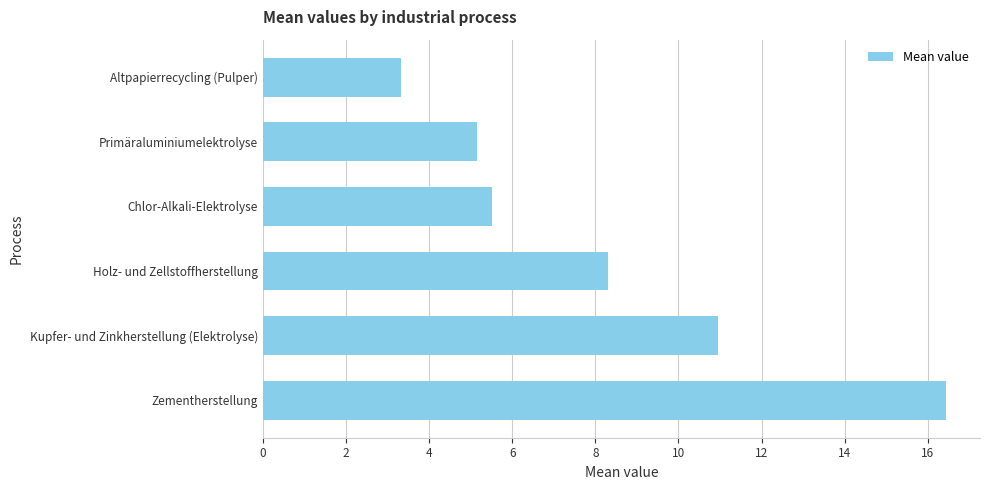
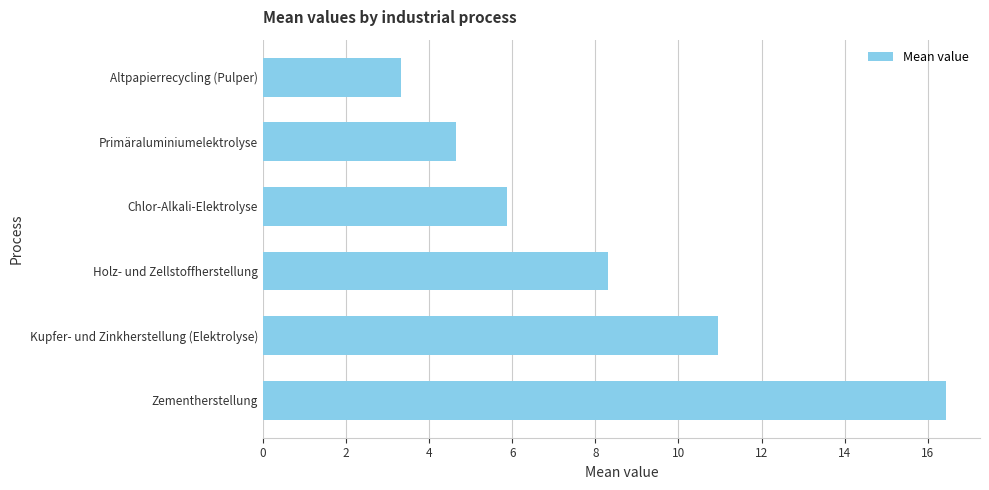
Primäraluminiumelektrolyse: 5.2 -> 4.7
Chlor-Alkali-Elektrolyse: 5.5 -> 5.9
